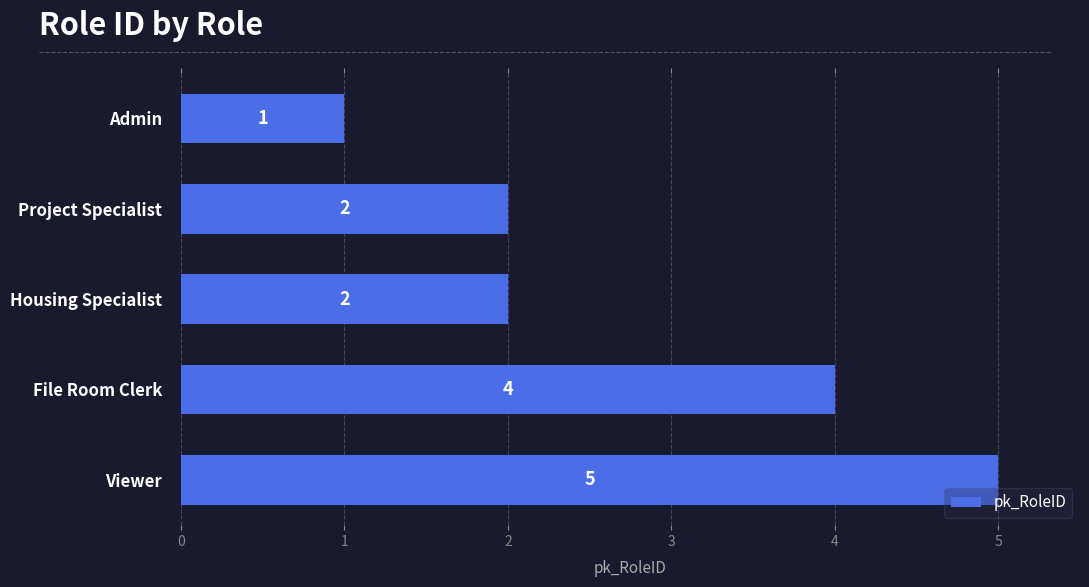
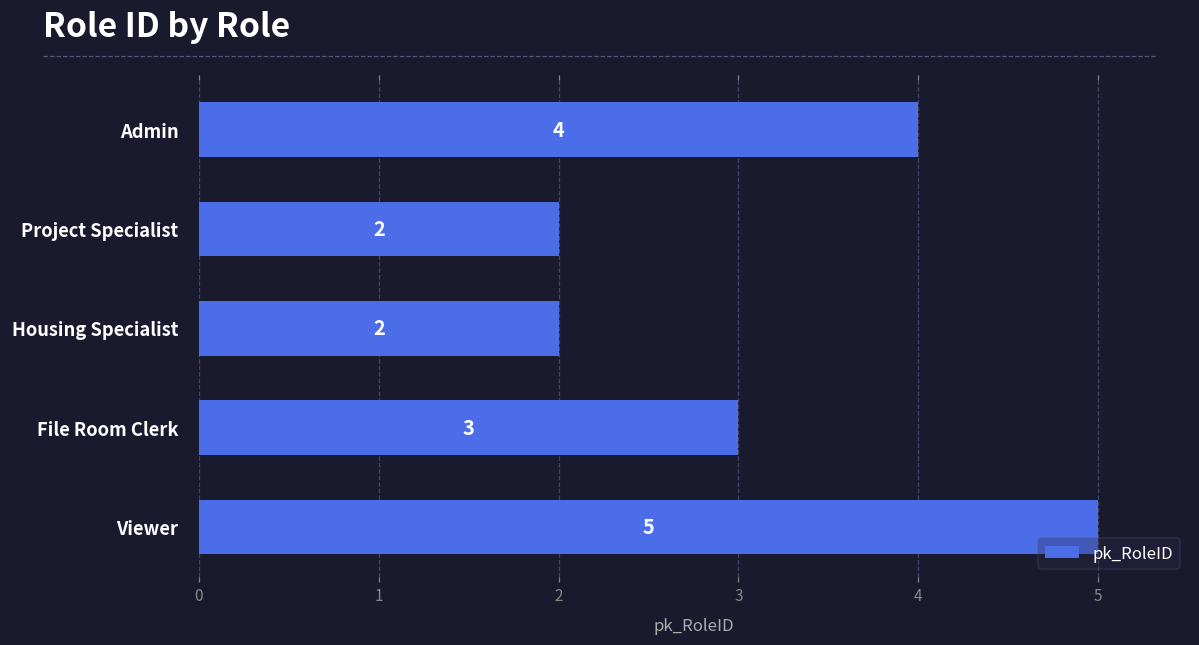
Admin: 1 -> 4
File Room Clerk: 4 -> 3
